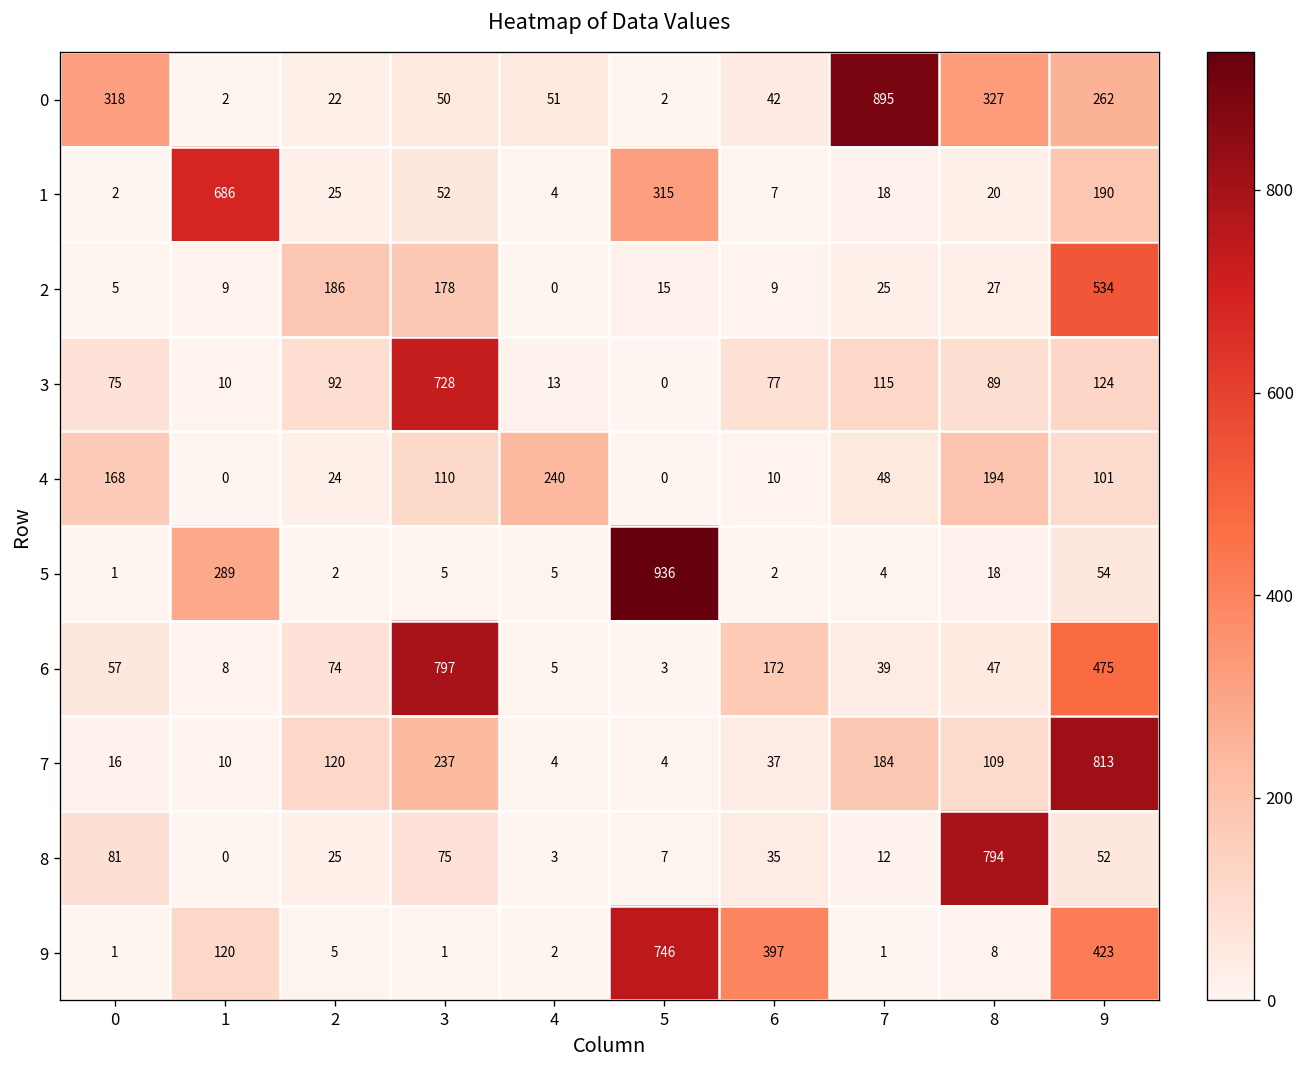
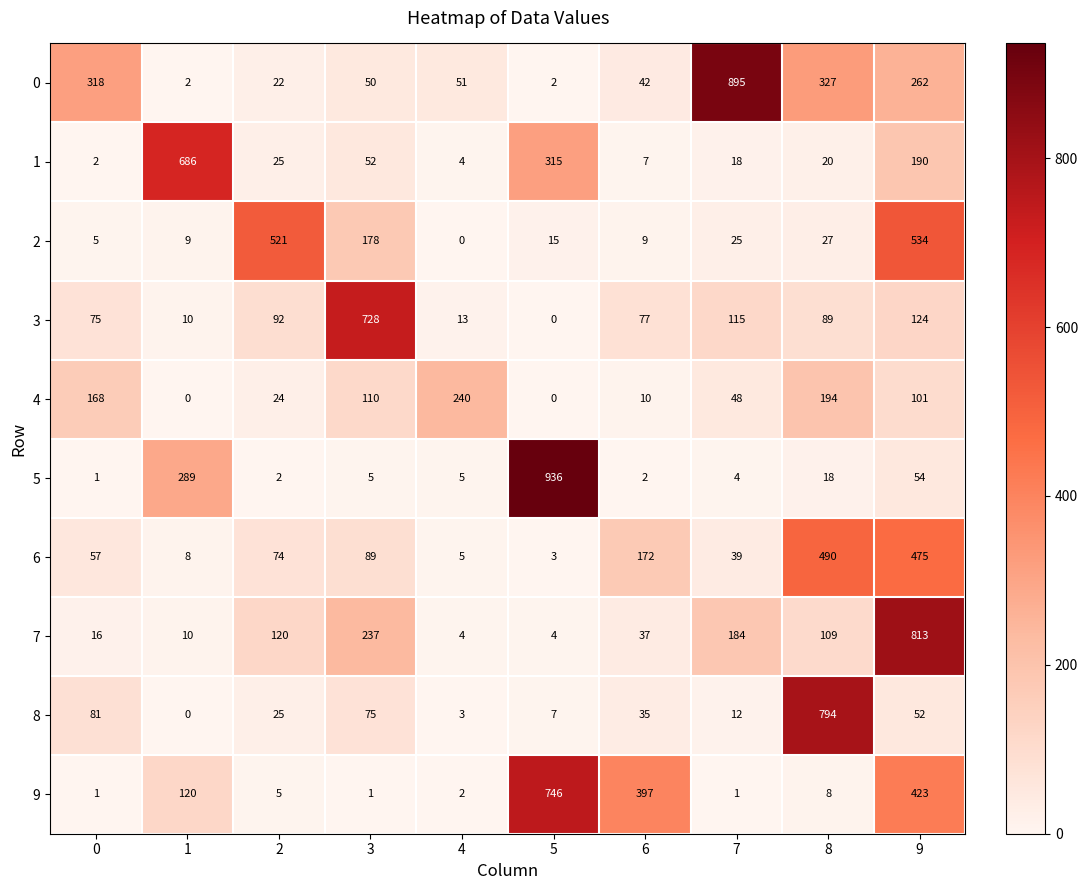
2, 2: 186 -> 521
6, 3: 797 -> 89
6, 8: 47 -> 490
